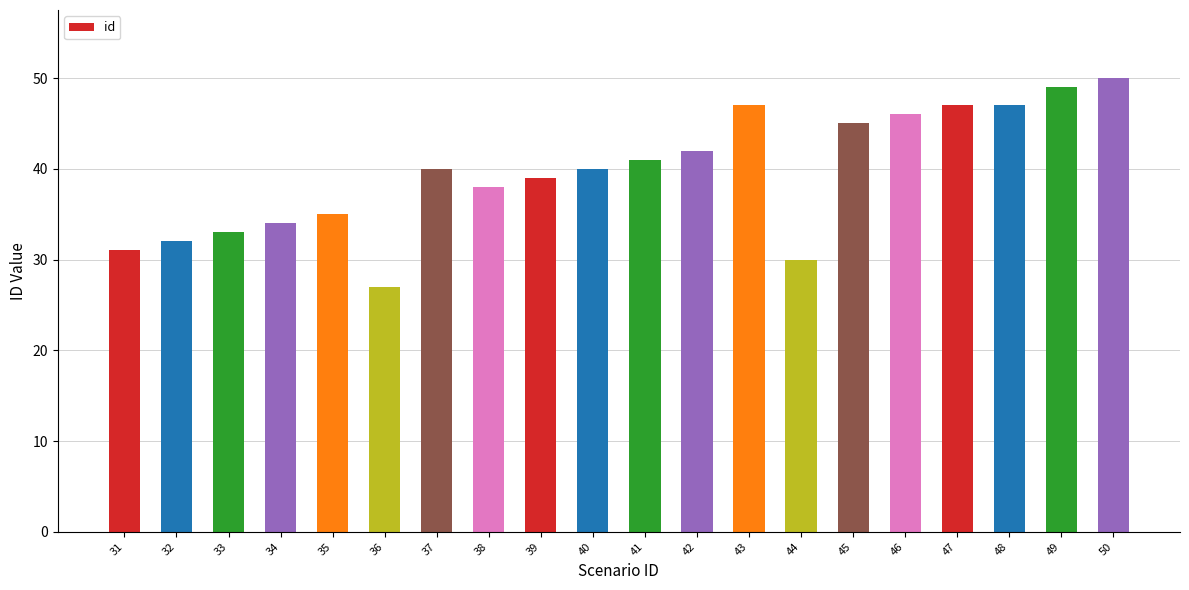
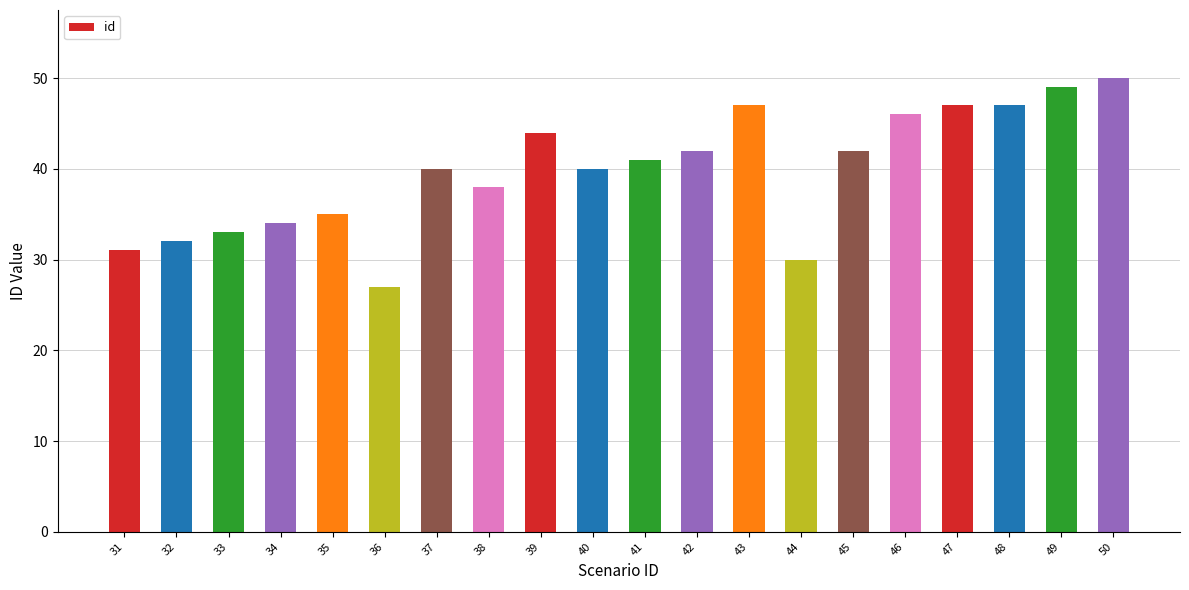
39: 39 -> 44
45: 45 -> 42
